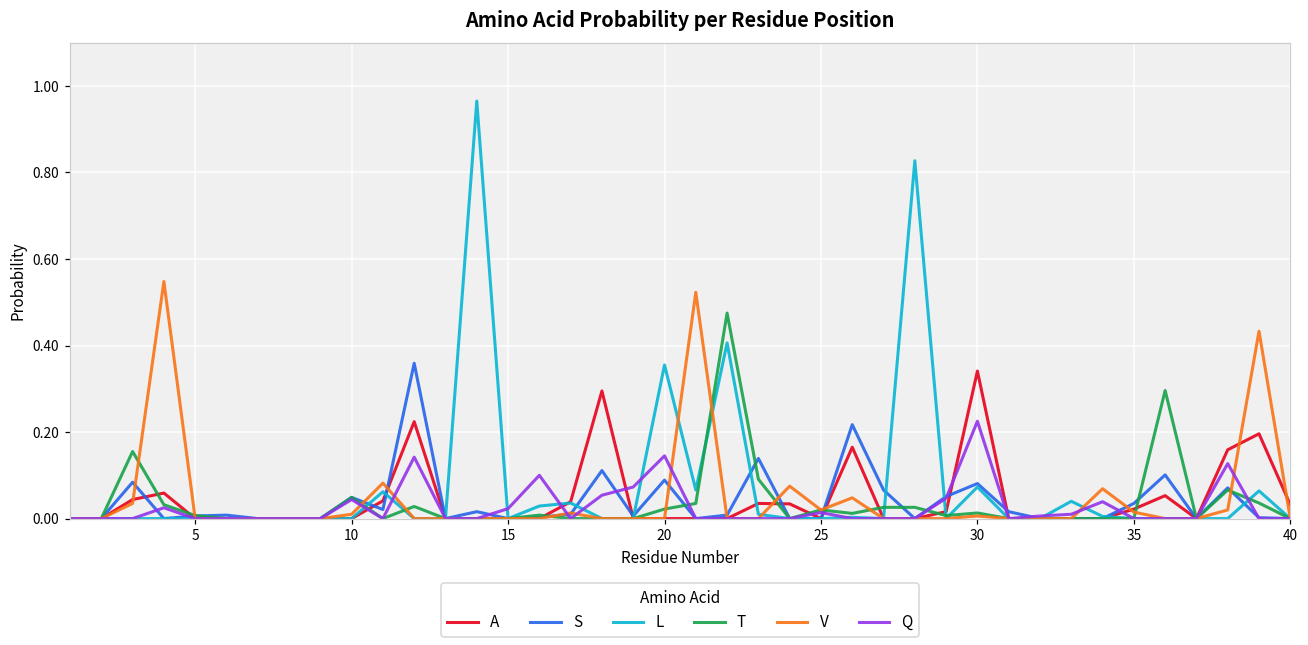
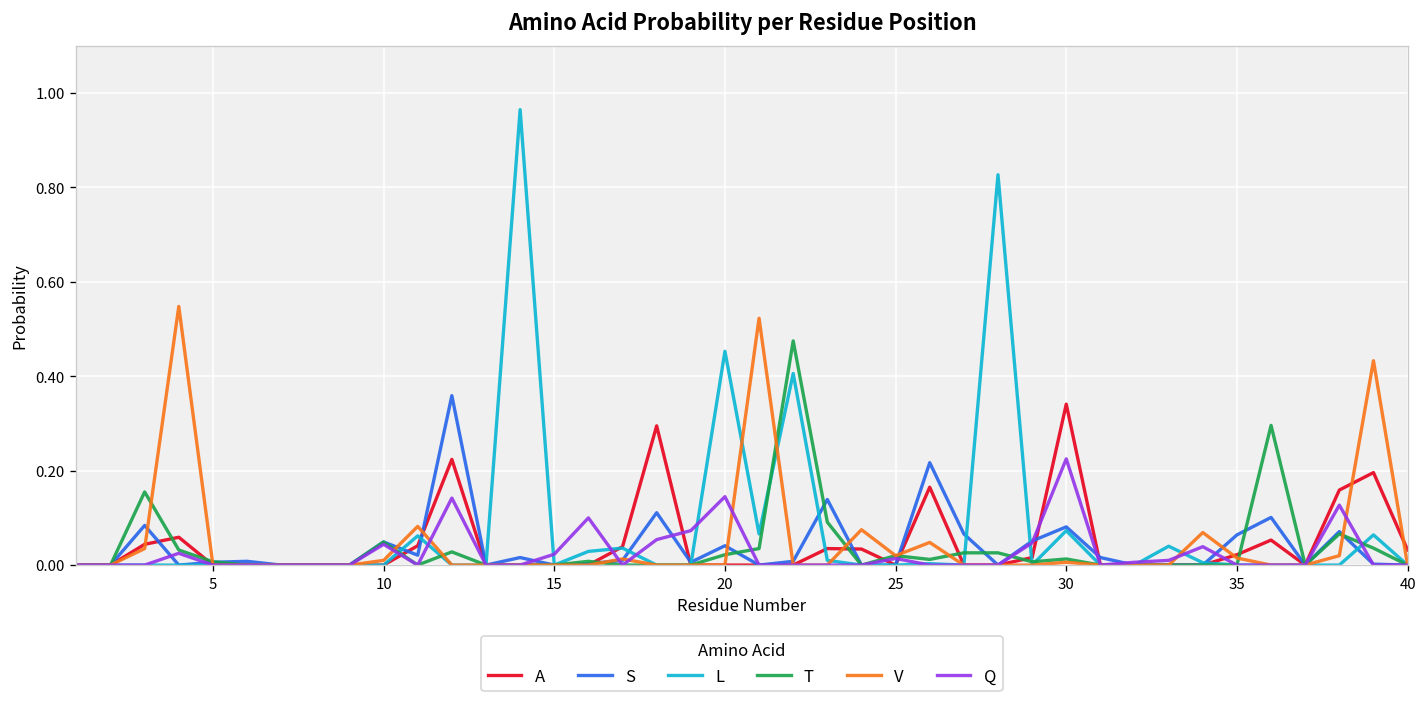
S, 20: 0.09 -> 0.04
L, 20: 0.36 -> 0.45
S, 35: 0.04 -> 0.06
